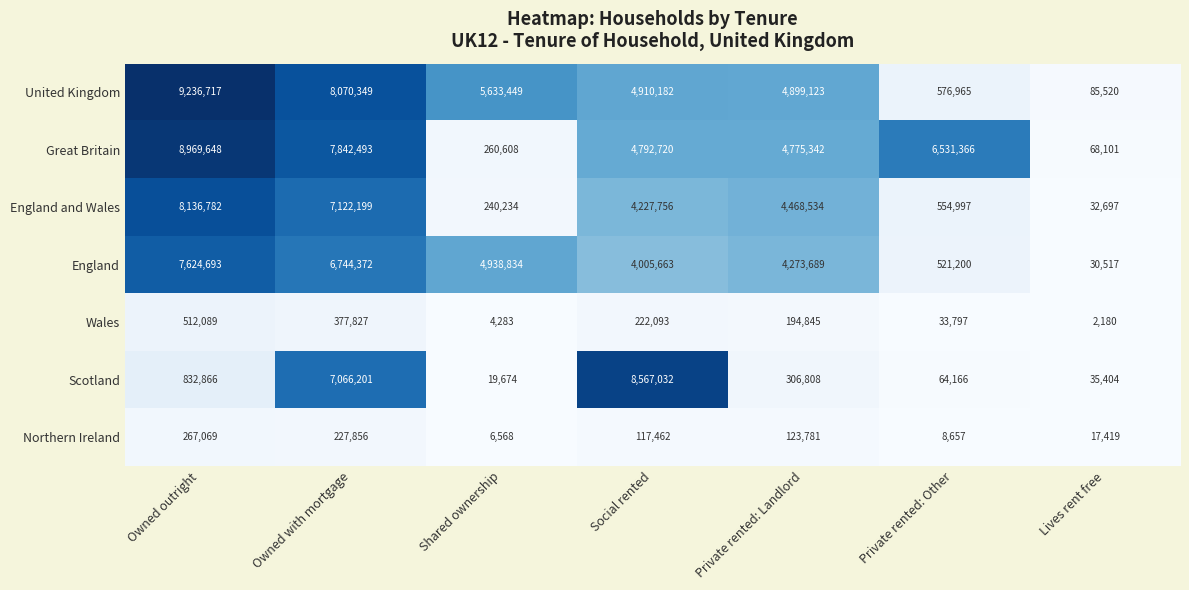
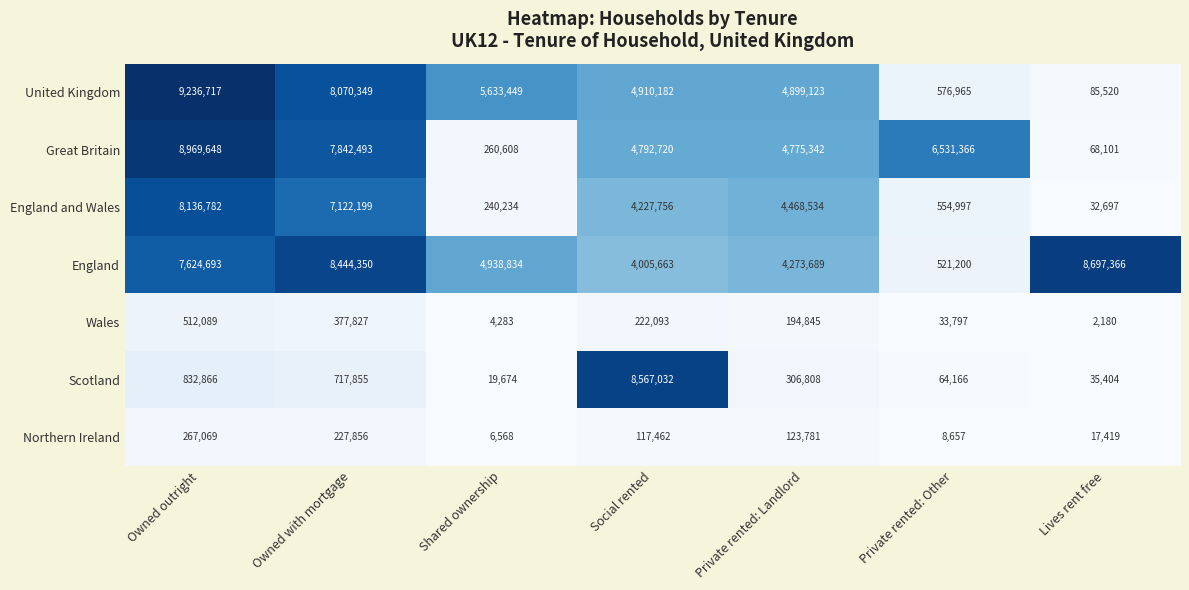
England, Owned with mortgage: 6,744,372 -> 8,444,350
England, Lives rent free: 30,517 -> 8,697,366
Scotland, Owned with mortgage: 7,066,201 -> 717,855
